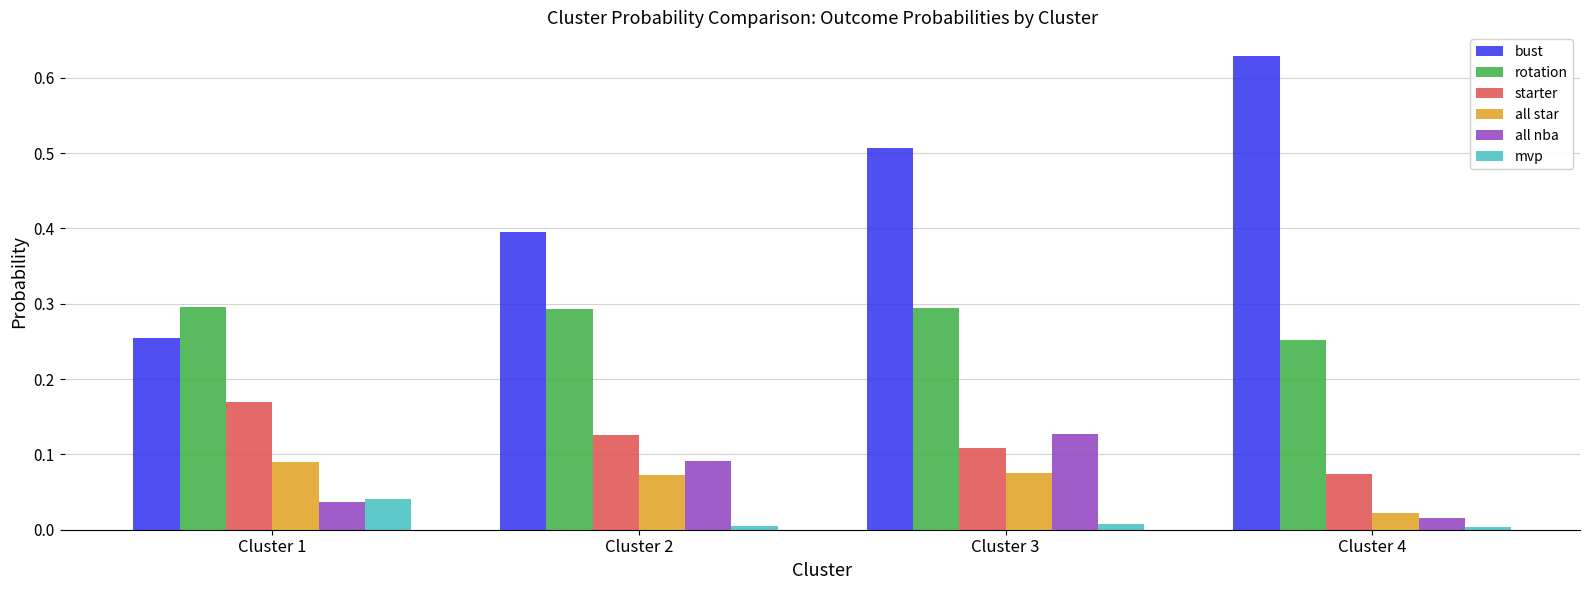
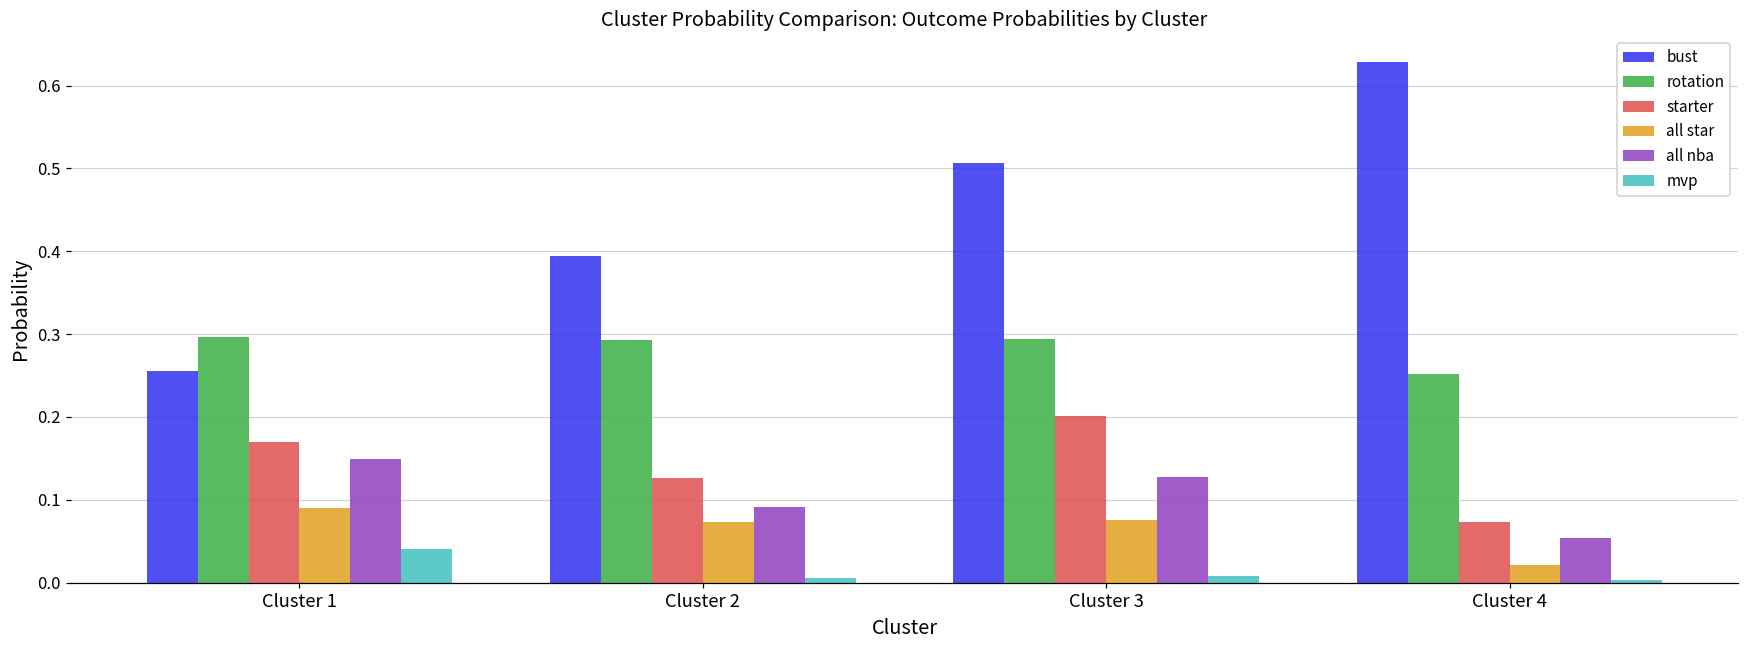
all nba, Cluster 1: 0.04 -> 0.15
starter, Cluster 3: 0.11 -> 0.20
all nba, Cluster 4: 0.02 -> 0.05
